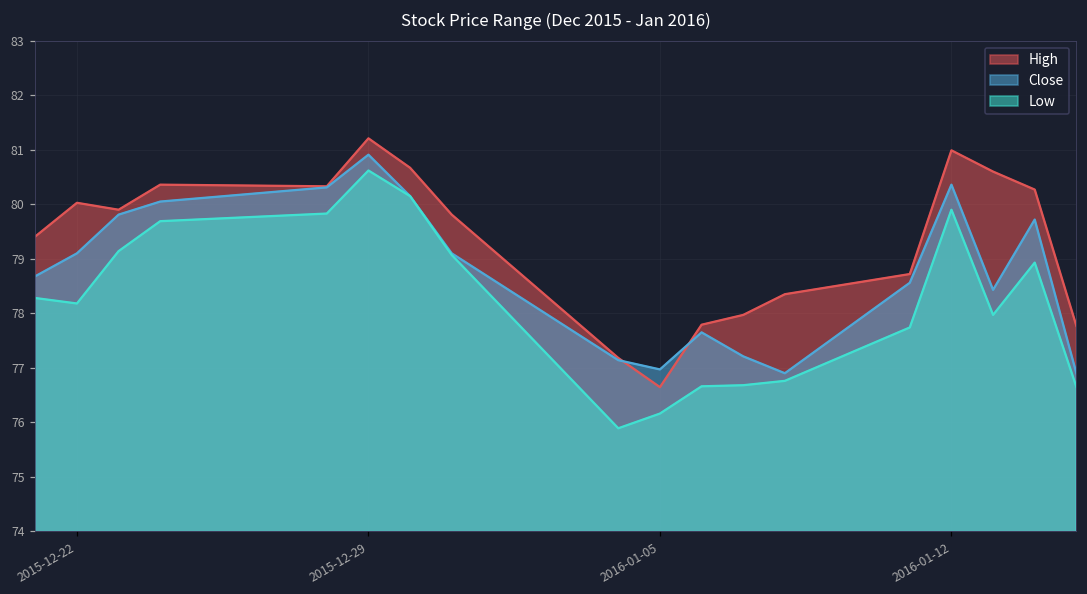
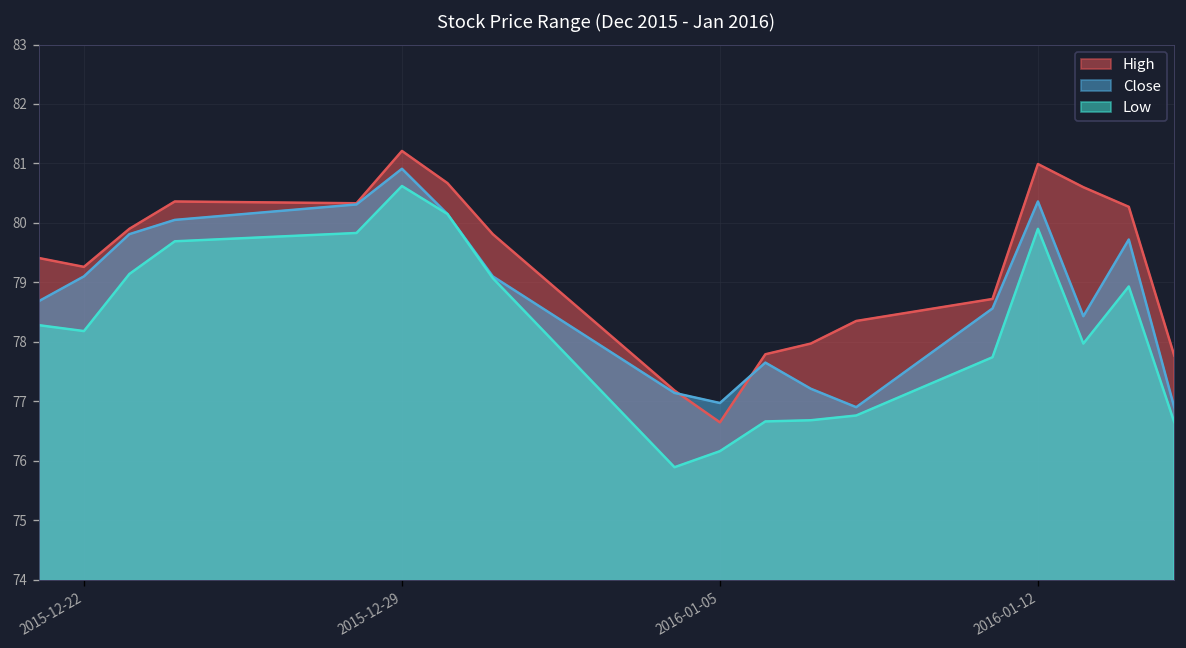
High, 2015-12-22: 80.0 -> 79.3
